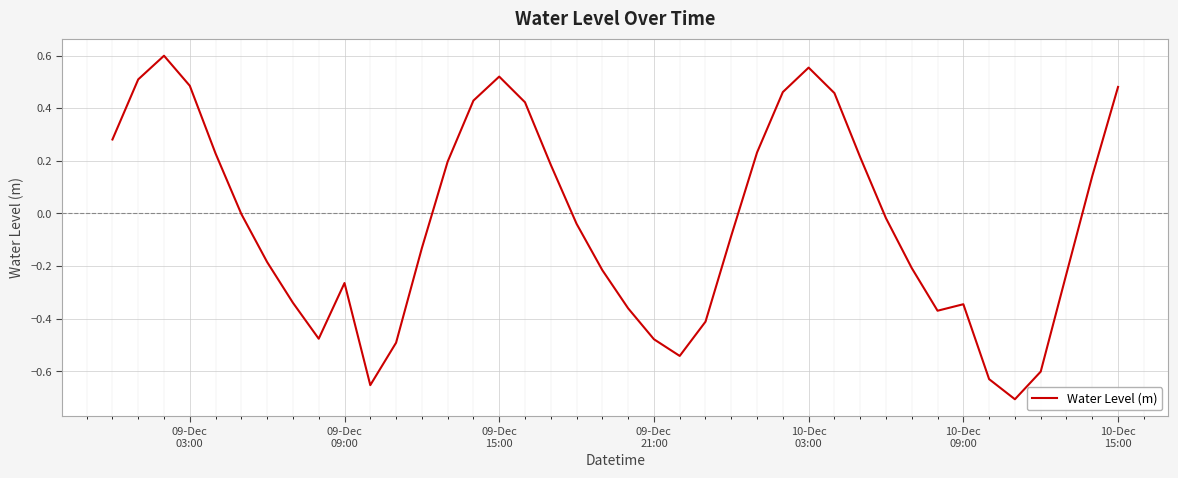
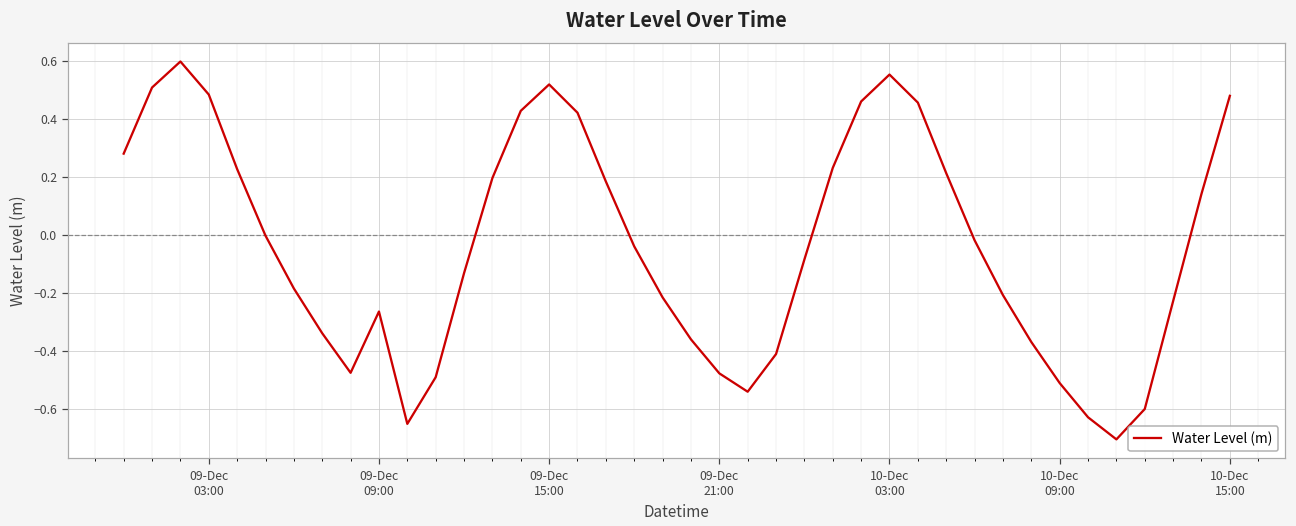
10-Dec 09:00: -0.35 -> -0.51
